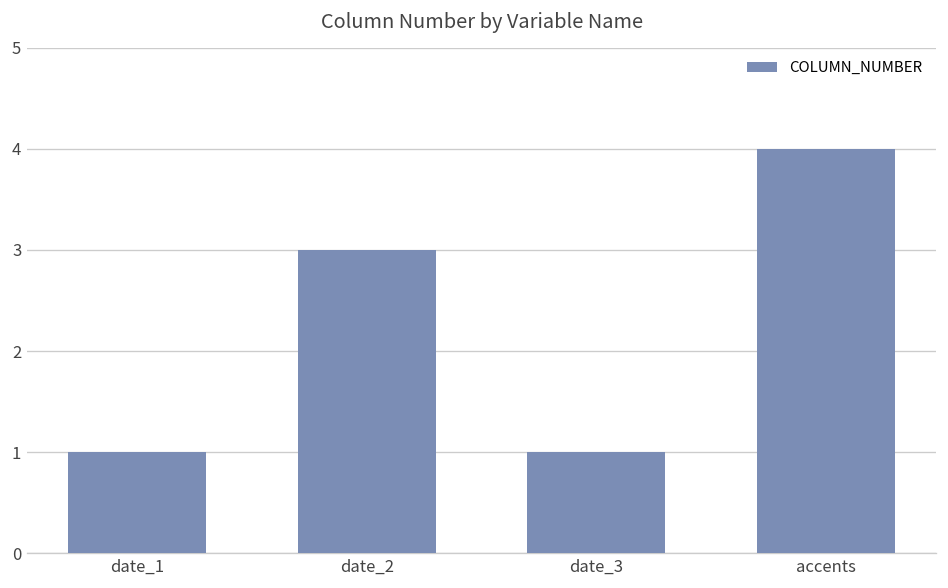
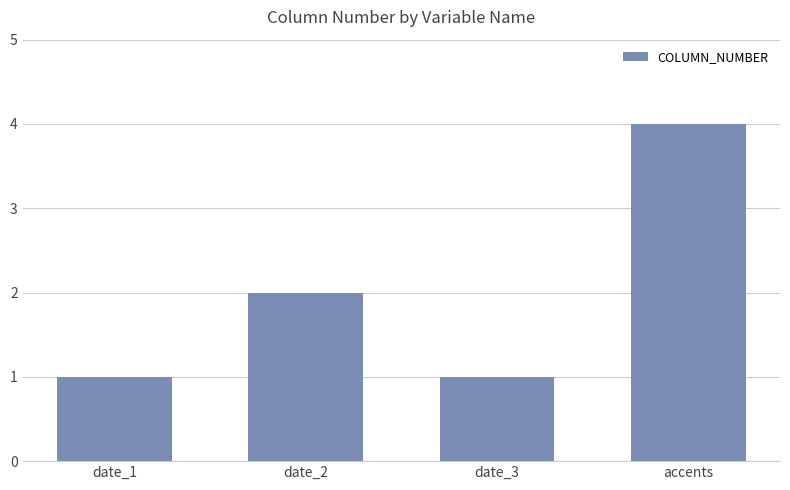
date_2: 3 -> 2
